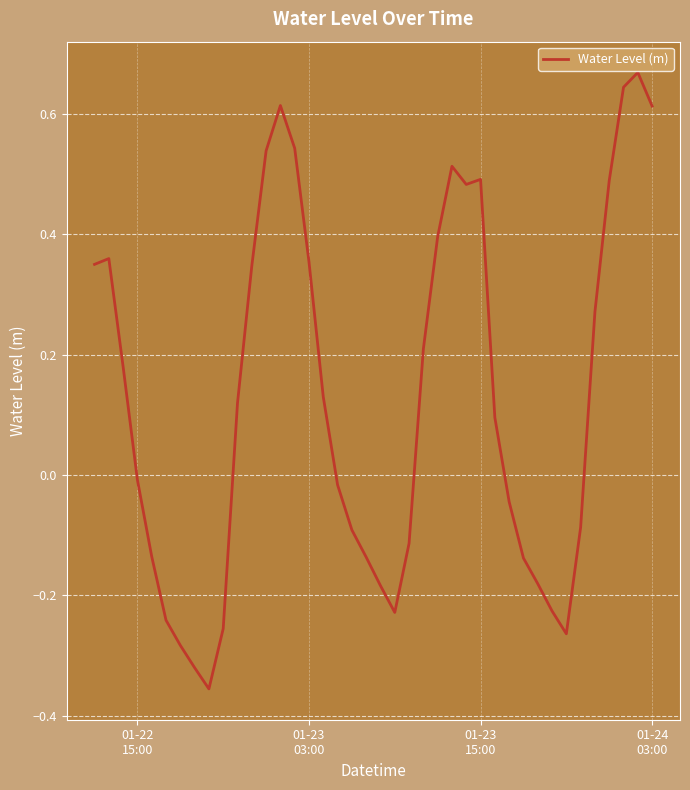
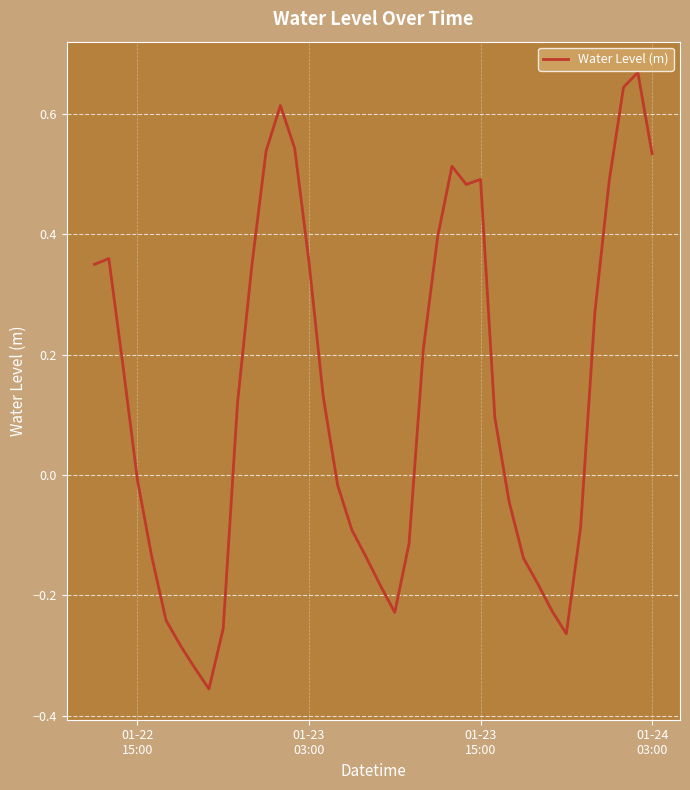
01-24 03:00: 0.61 -> 0.53
